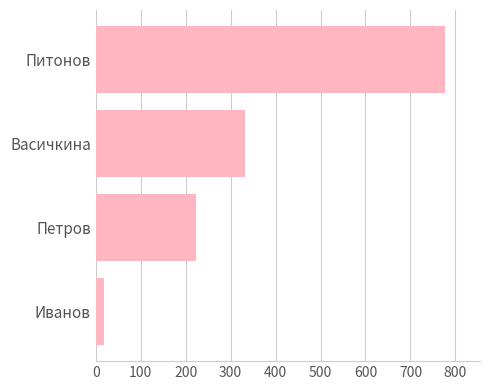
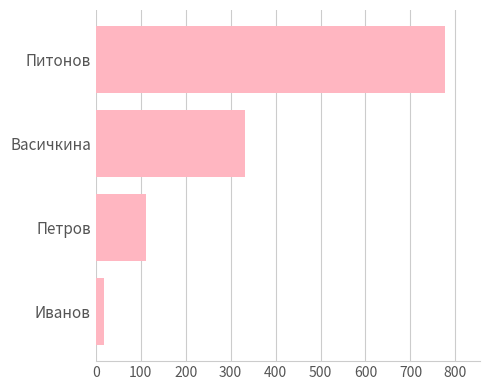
Петров: 220 -> 110
